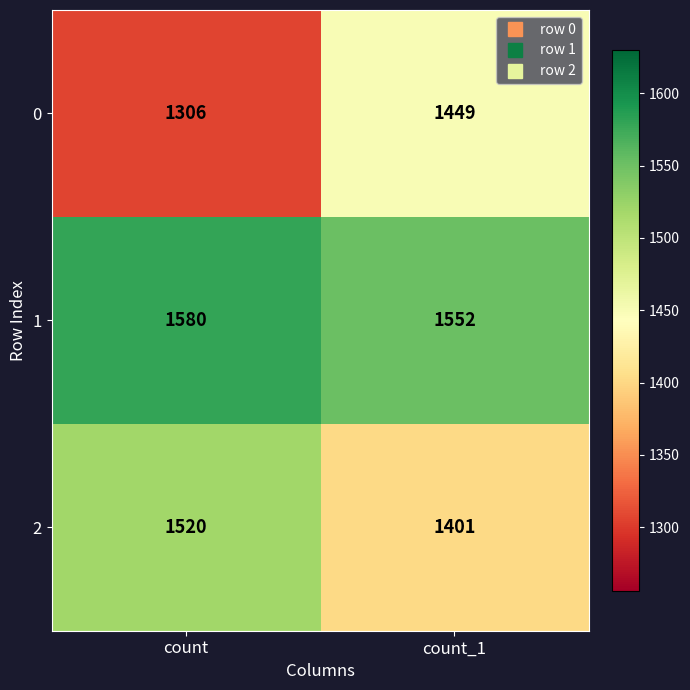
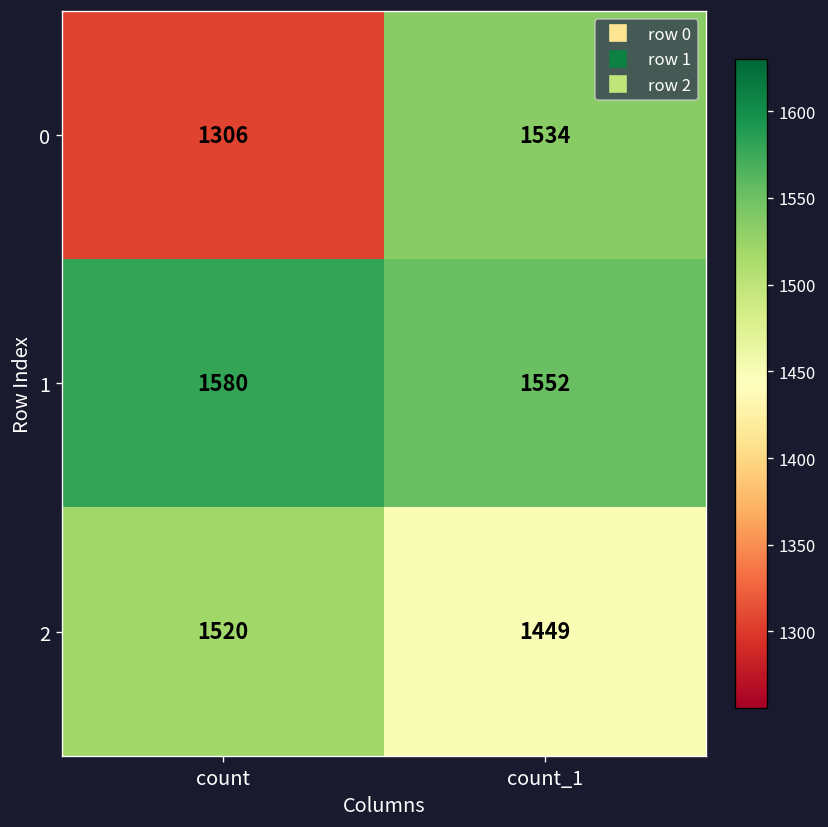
0, count_1: 1449 -> 1534
2, count_1: 1401 -> 1449
